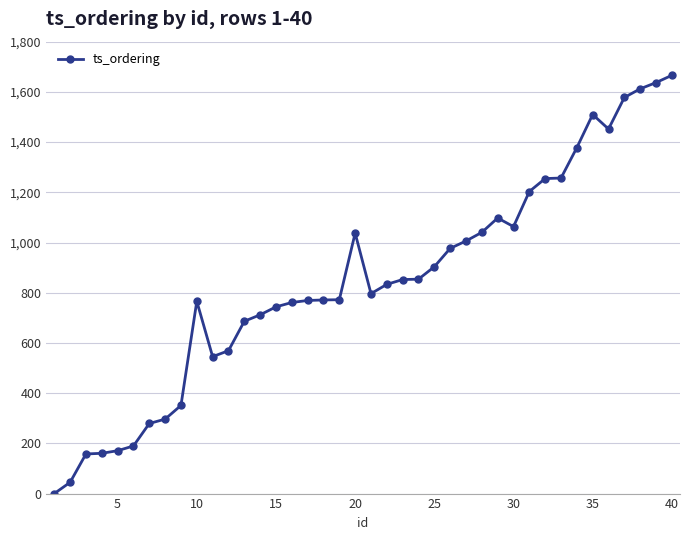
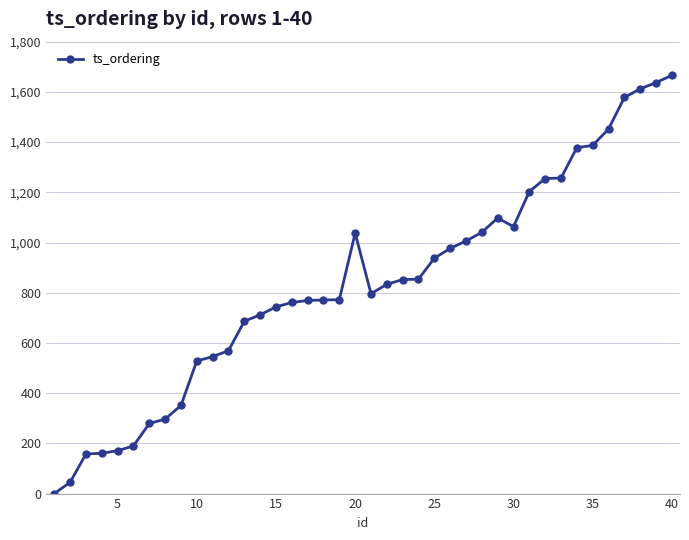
10: 770 -> 530
25: 900 -> 940
35: 1,510 -> 1,390
